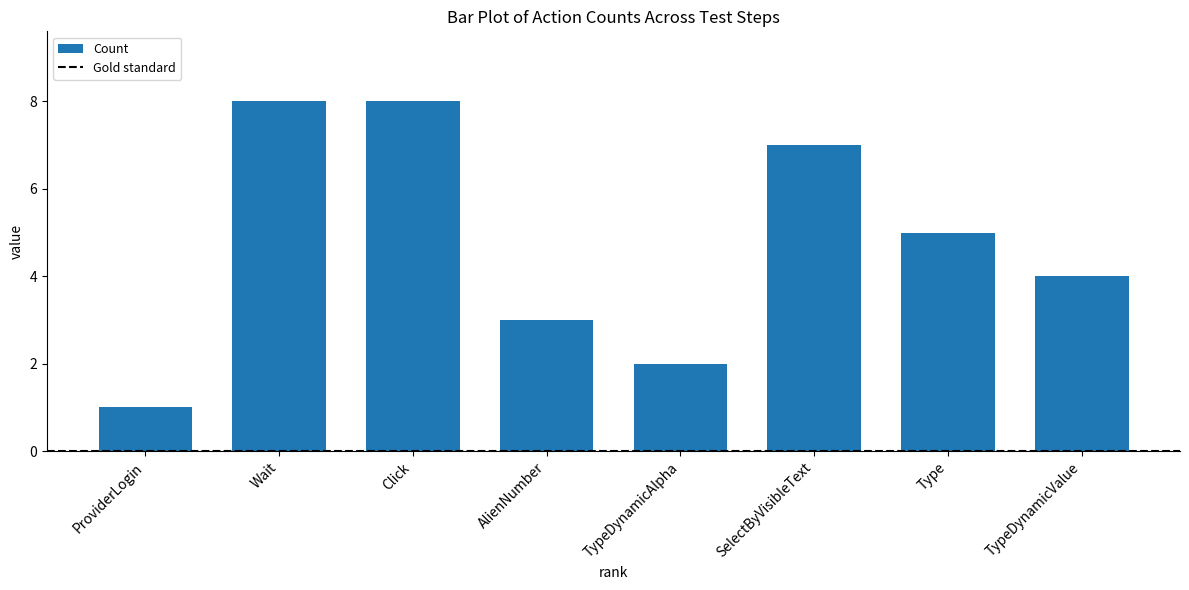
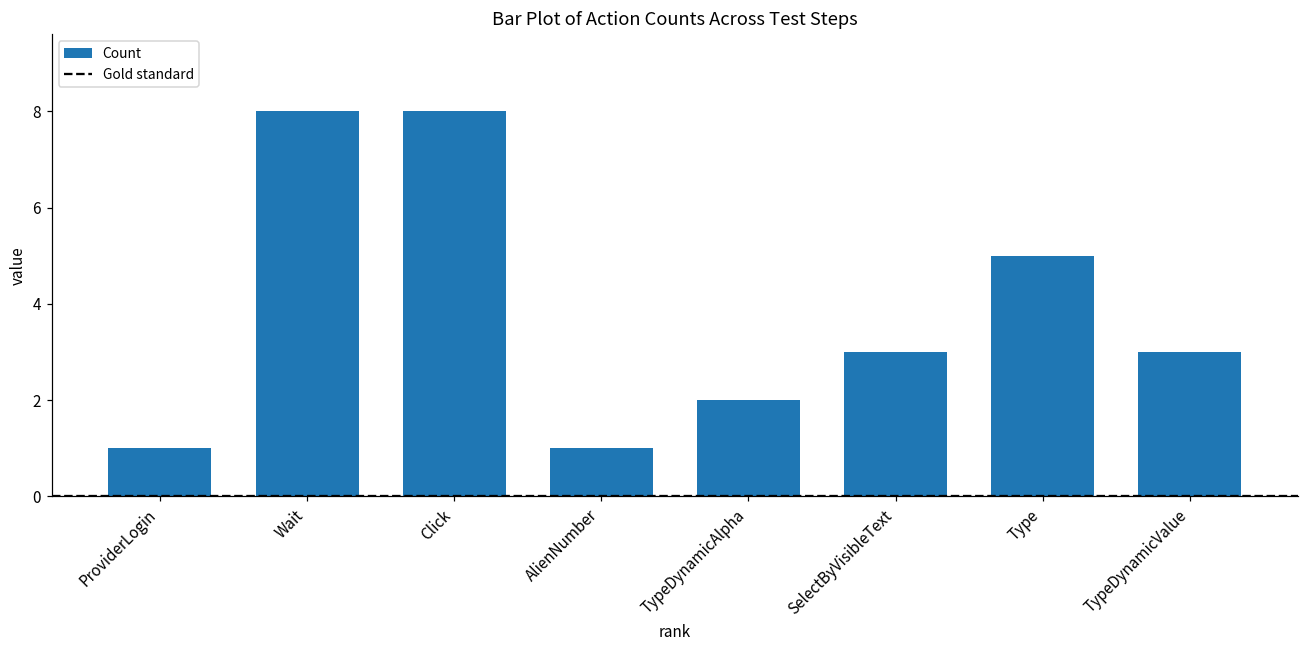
AlienNumber: 3 -> 1
SelectByVisibleText: 7 -> 3
TypeDynamicValue: 4 -> 3
